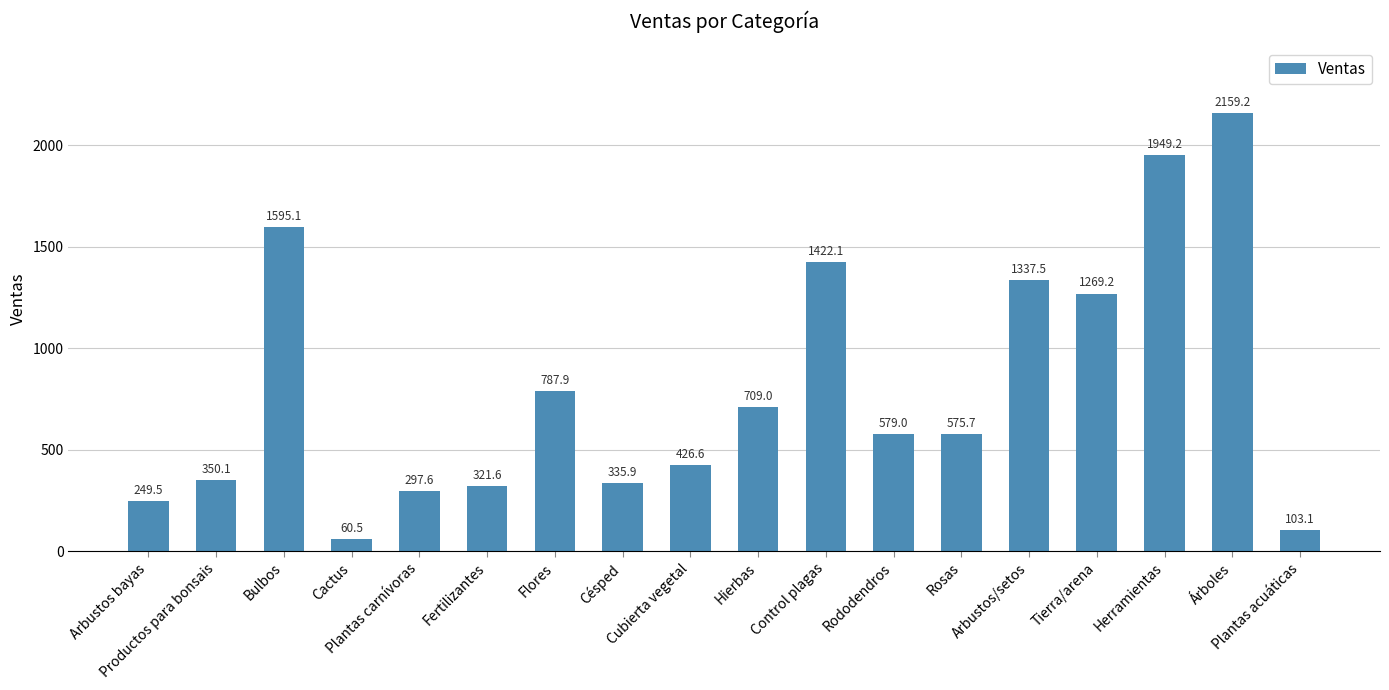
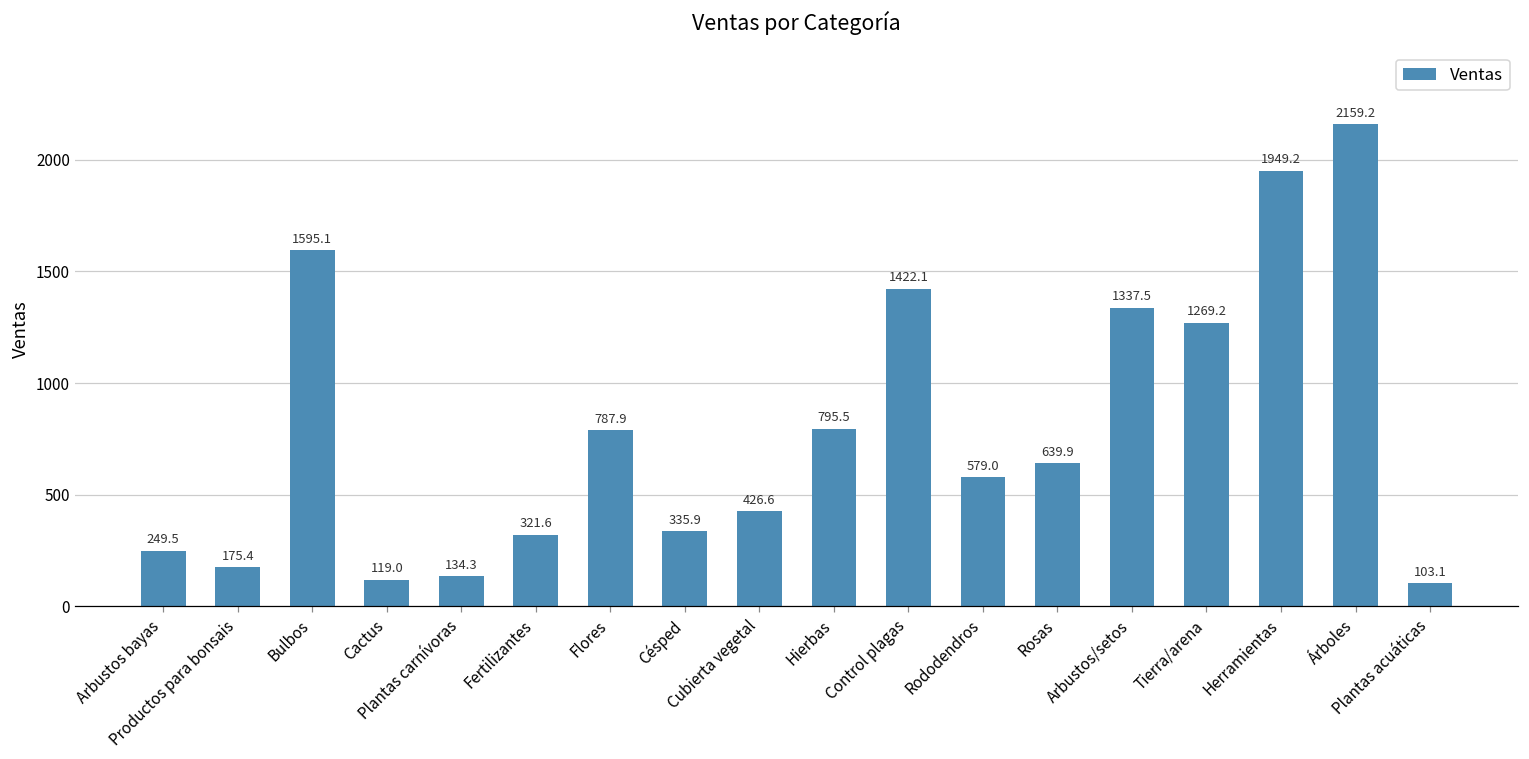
Productos para bonsais: 350.1 -> 175.4
Cactus: 60.5 -> 119.0
Plantas carnívoras: 297.6 -> 134.3
Hierbas: 709.0 -> 795.5
Rosas: 575.7 -> 639.9
